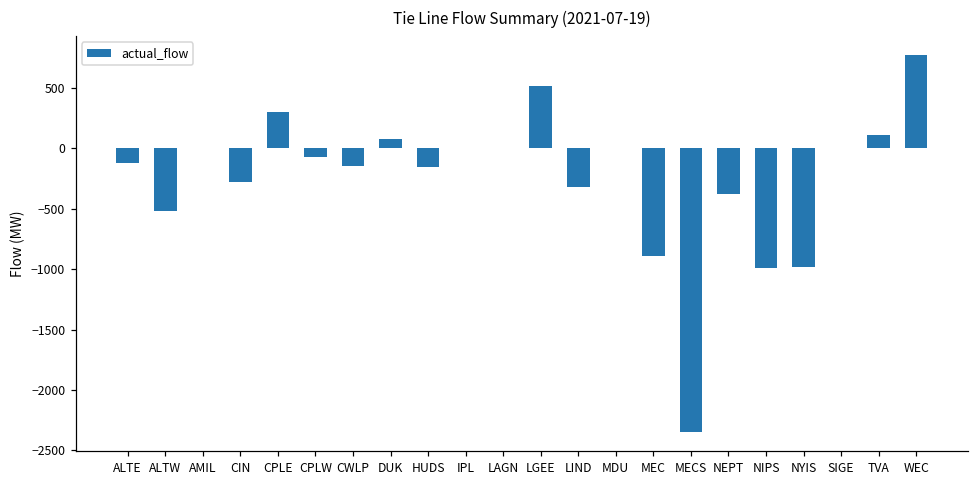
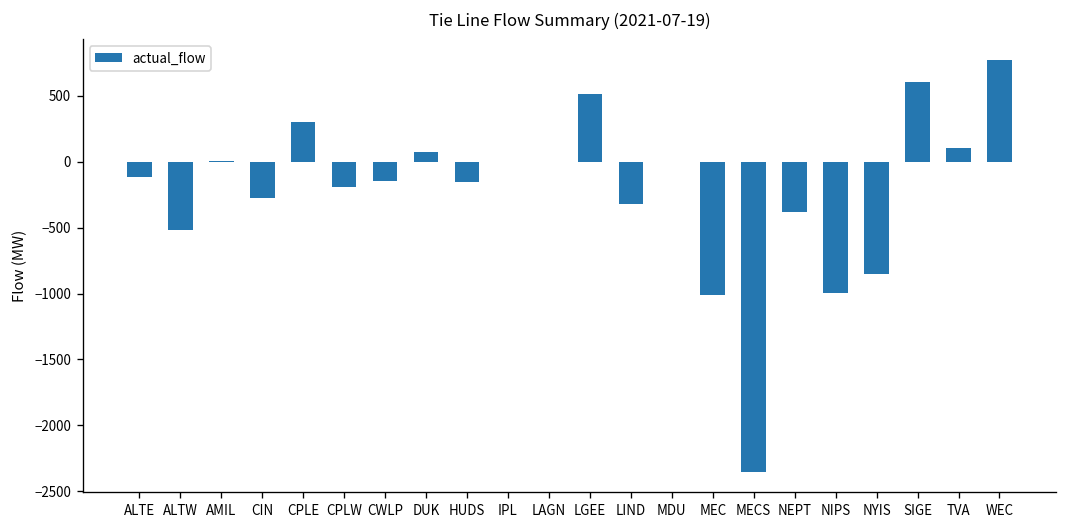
CPLW: -70 -> -190
MEC: -890 -> -1010
NYIS: -980 -> -850
SIGE: 0 -> 600
